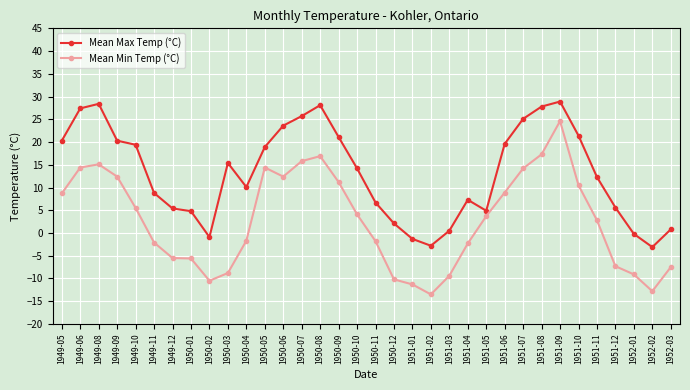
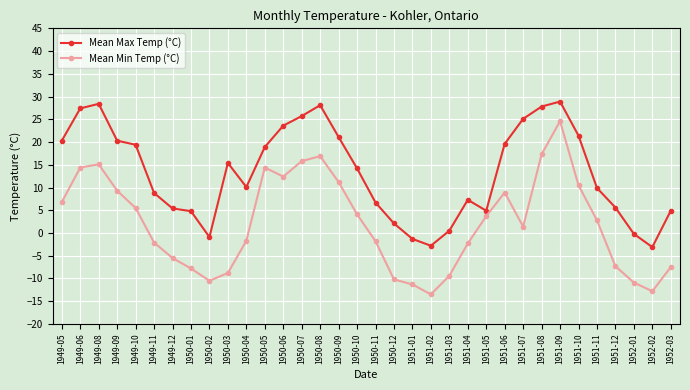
Mean Min Temp (°C), 1949-05: 9 -> 7
Mean Min Temp (°C), 1949-09: 12 -> 9
Mean Min Temp (°C), 1950-01: -6 -> -8
Mean Min Temp (°C), 1951-07: 14 -> 1
Mean Max Temp (°C), 1951-11: 12 -> 10
Mean Min Temp (°C), 1952-01: -9 -> -11
Mean Max Temp (°C), 1952-03: 1 -> 5
